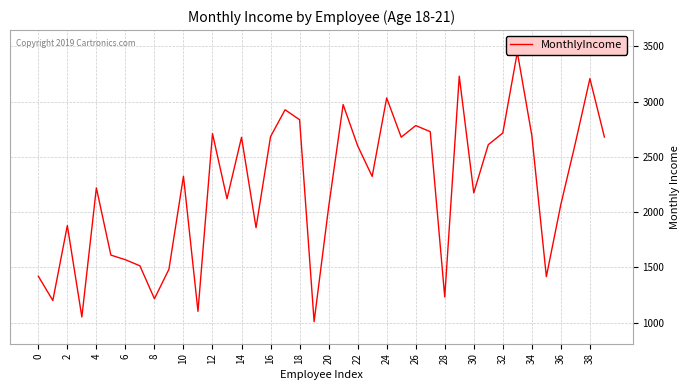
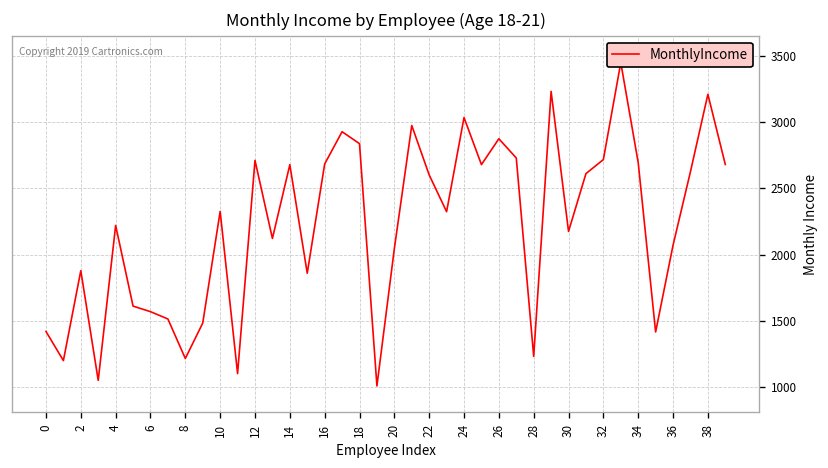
26: 2780 -> 2870
